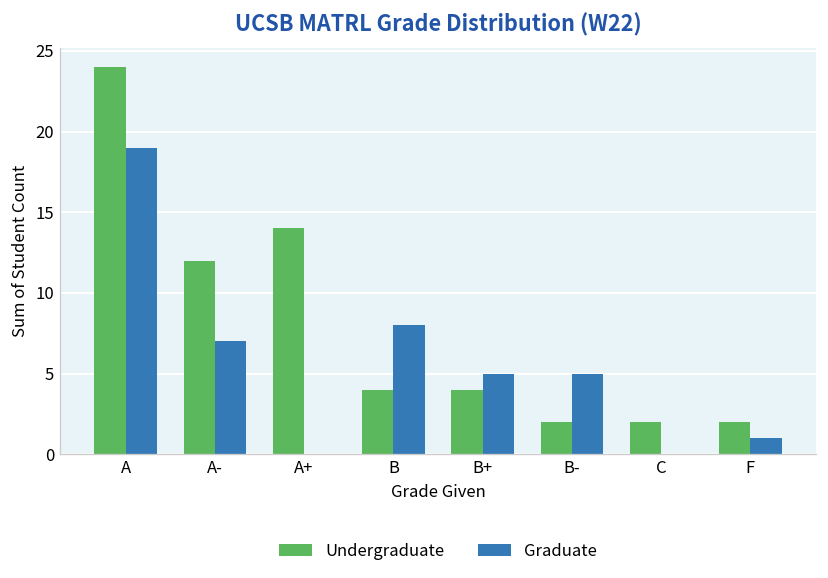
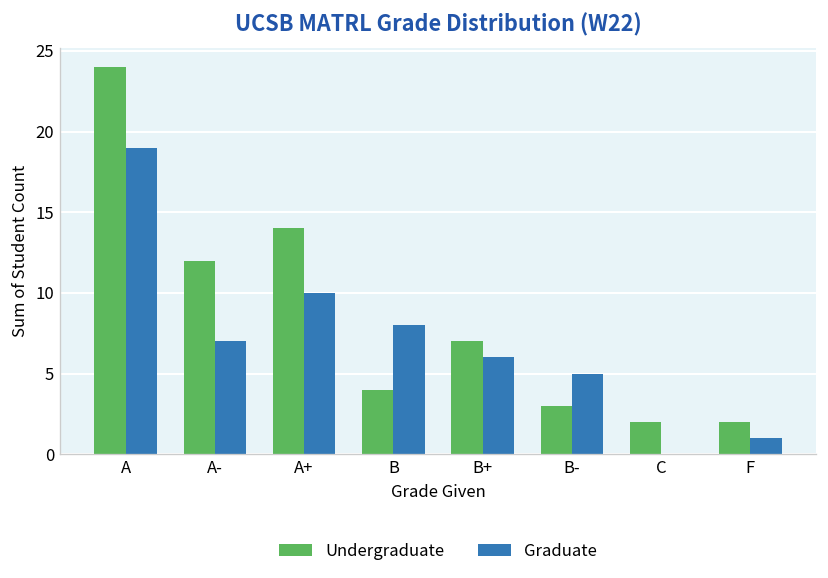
Graduate, A+: 0 -> 10
Undergraduate, B+: 4 -> 7
Graduate, B+: 5 -> 6
Undergraduate, B-: 2 -> 3
